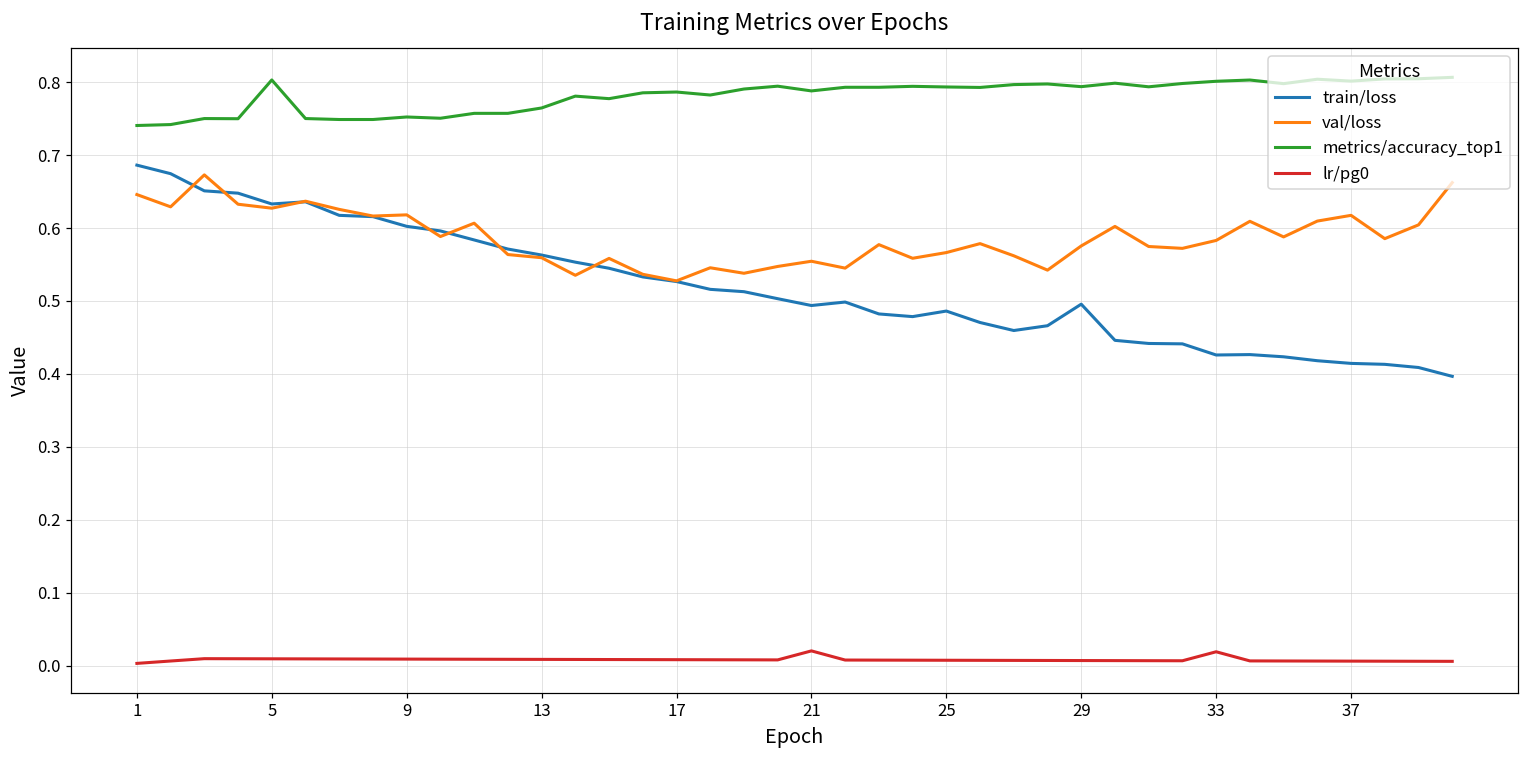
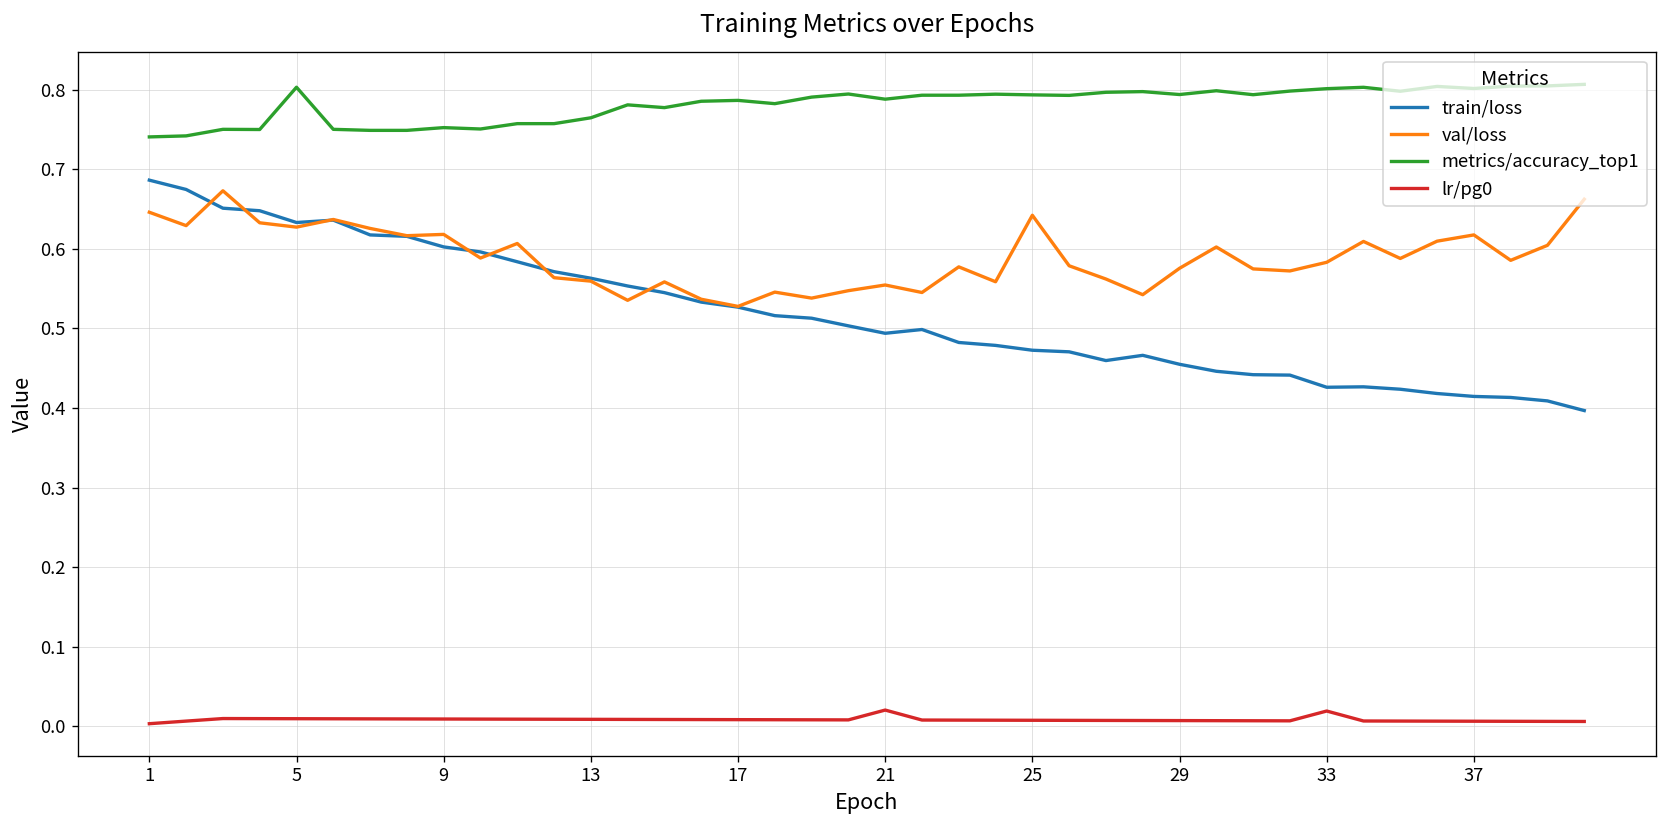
train/loss, 25: 0.49 -> 0.47
val/loss, 25: 0.57 -> 0.64
train/loss, 29: 0.50 -> 0.45
